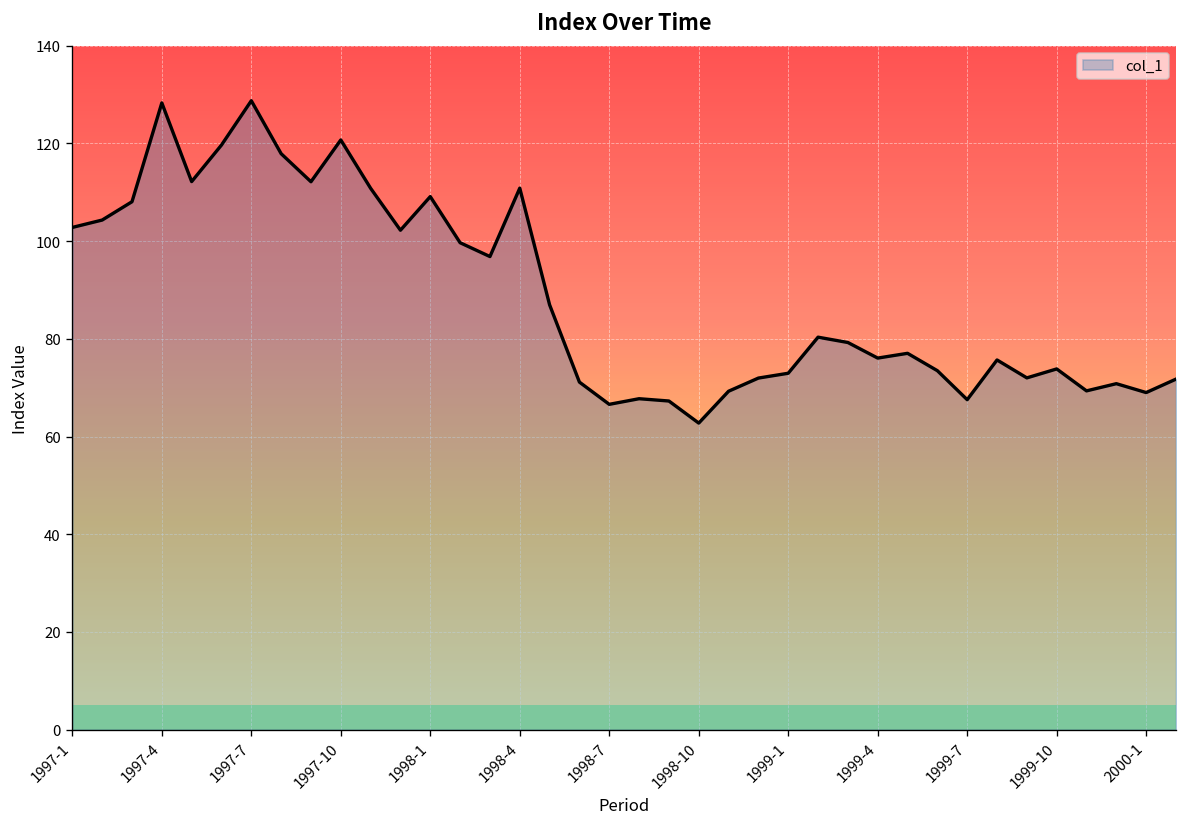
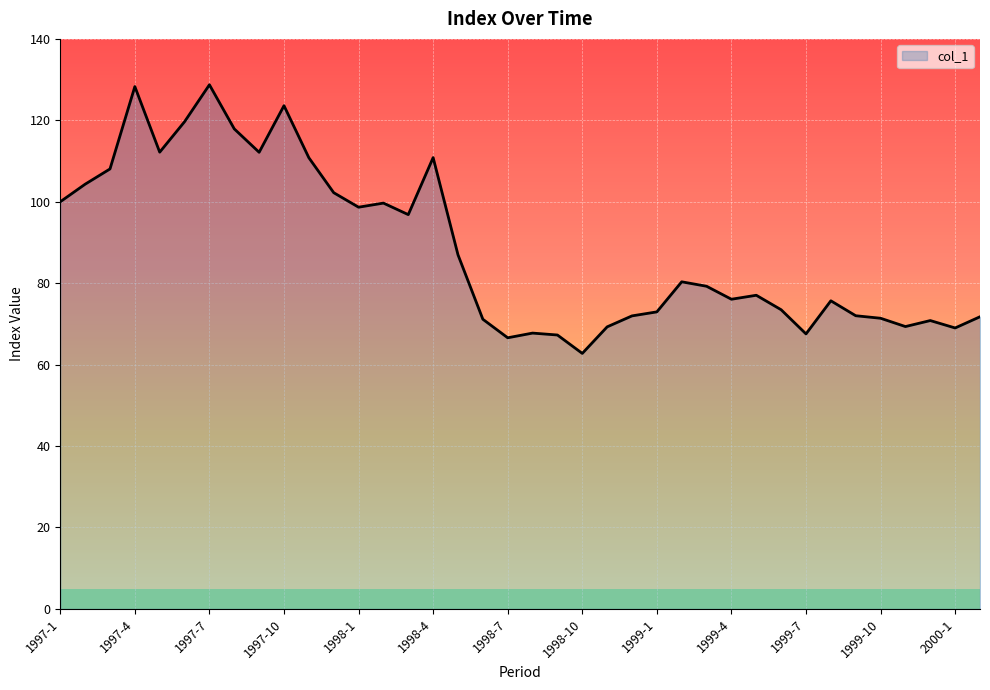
1997-1: 103 -> 100
1997-10: 121 -> 124
1998-1: 109 -> 99
1999-10: 74 -> 71
